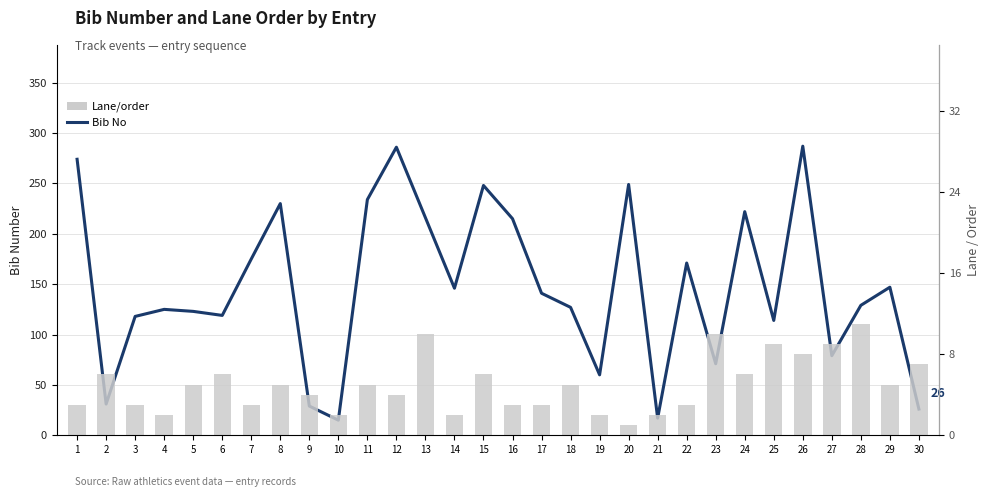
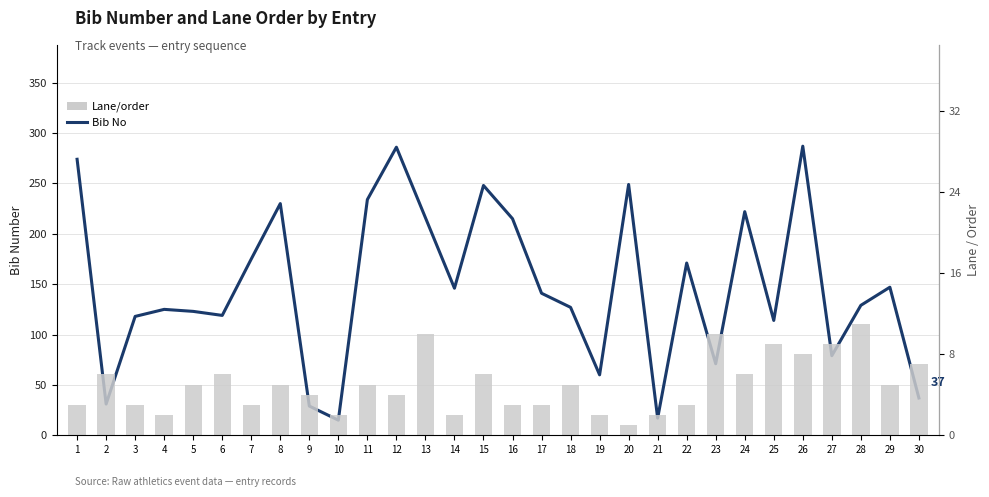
Bib No, 30: 26 -> 37
